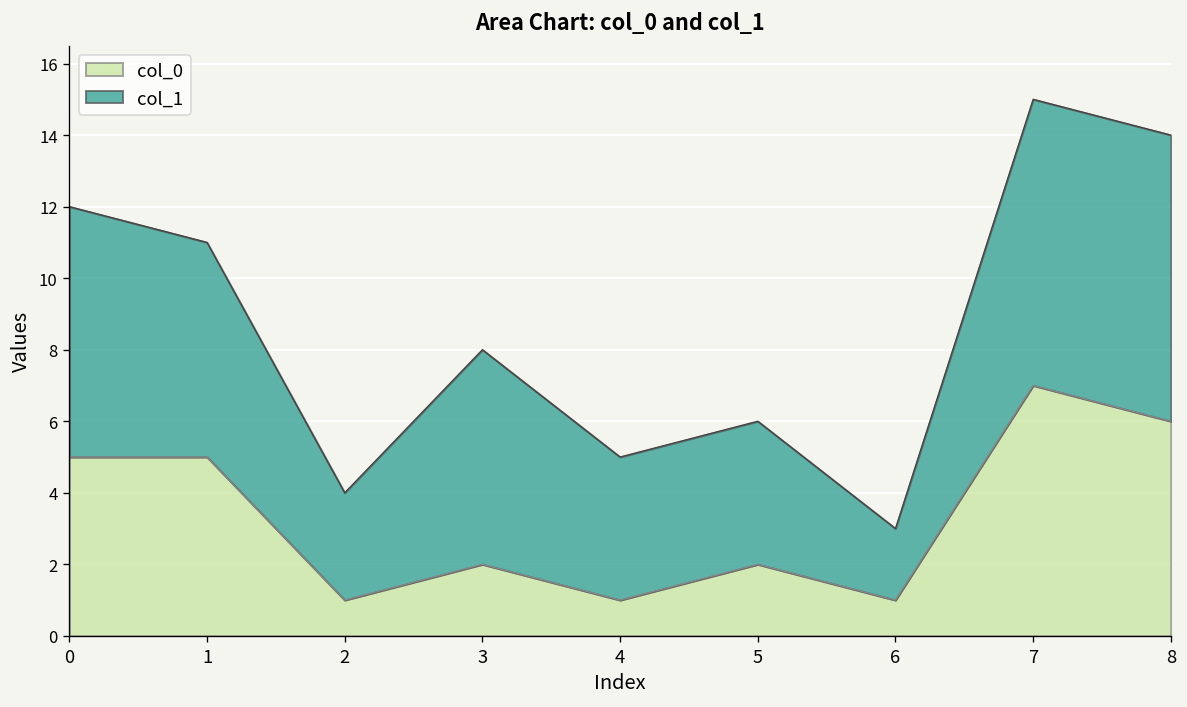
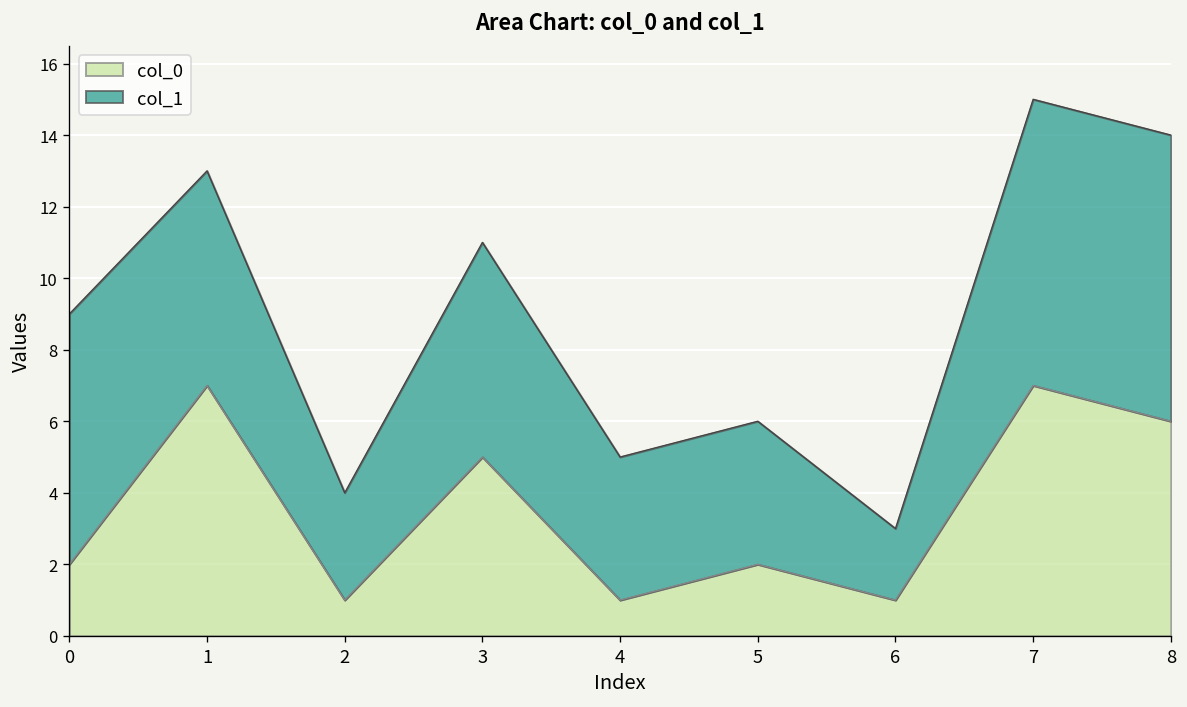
col_0, 0: 5 -> 2
col_0, 1: 5 -> 7
col_0, 3: 2 -> 5
